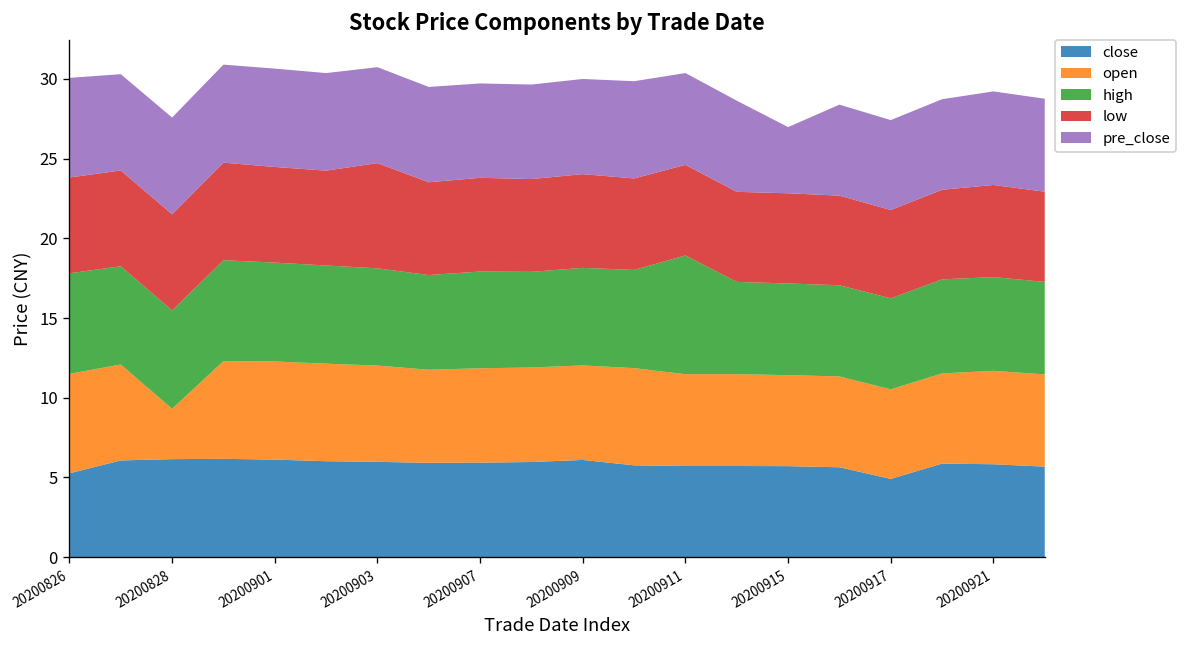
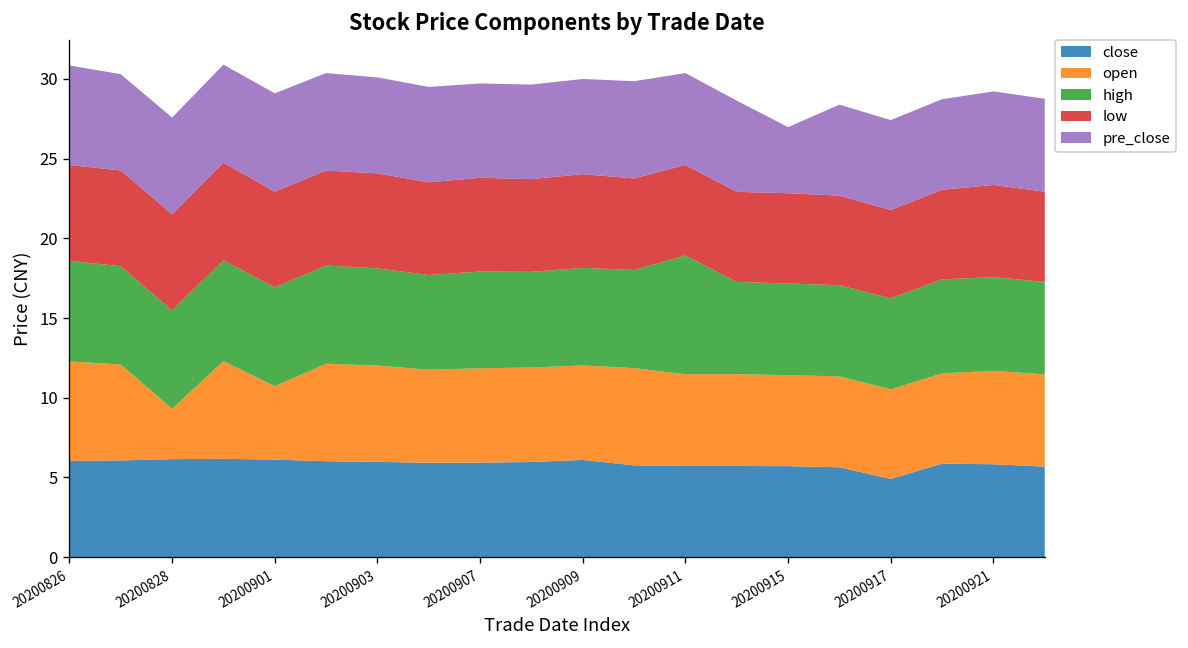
close, 20200826: 5.3 -> 6.0
open, 20200901: 6.2 -> 4.6
low, 20200903: 6.6 -> 6.0
